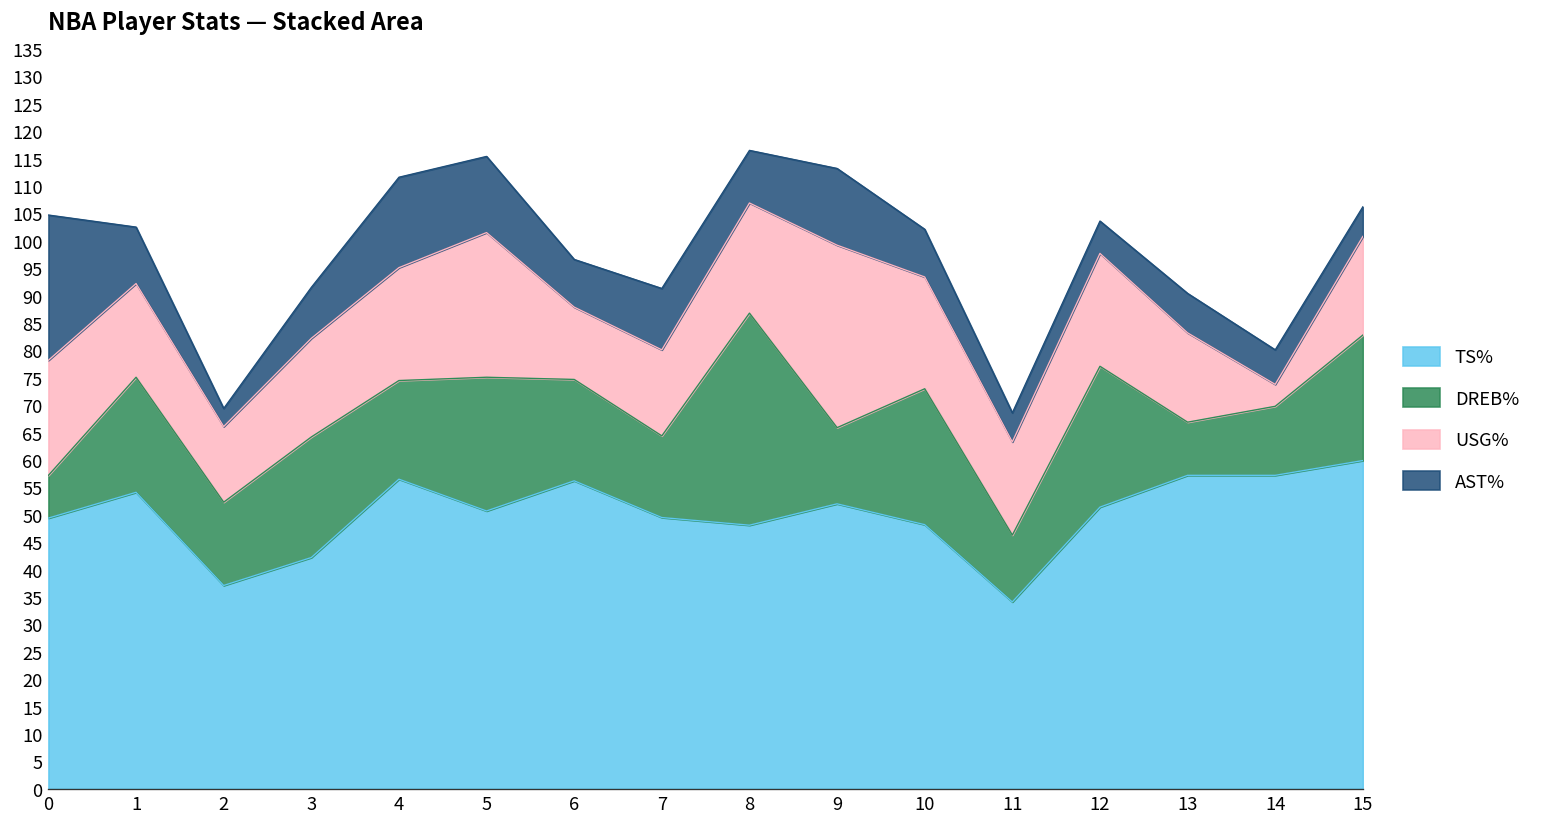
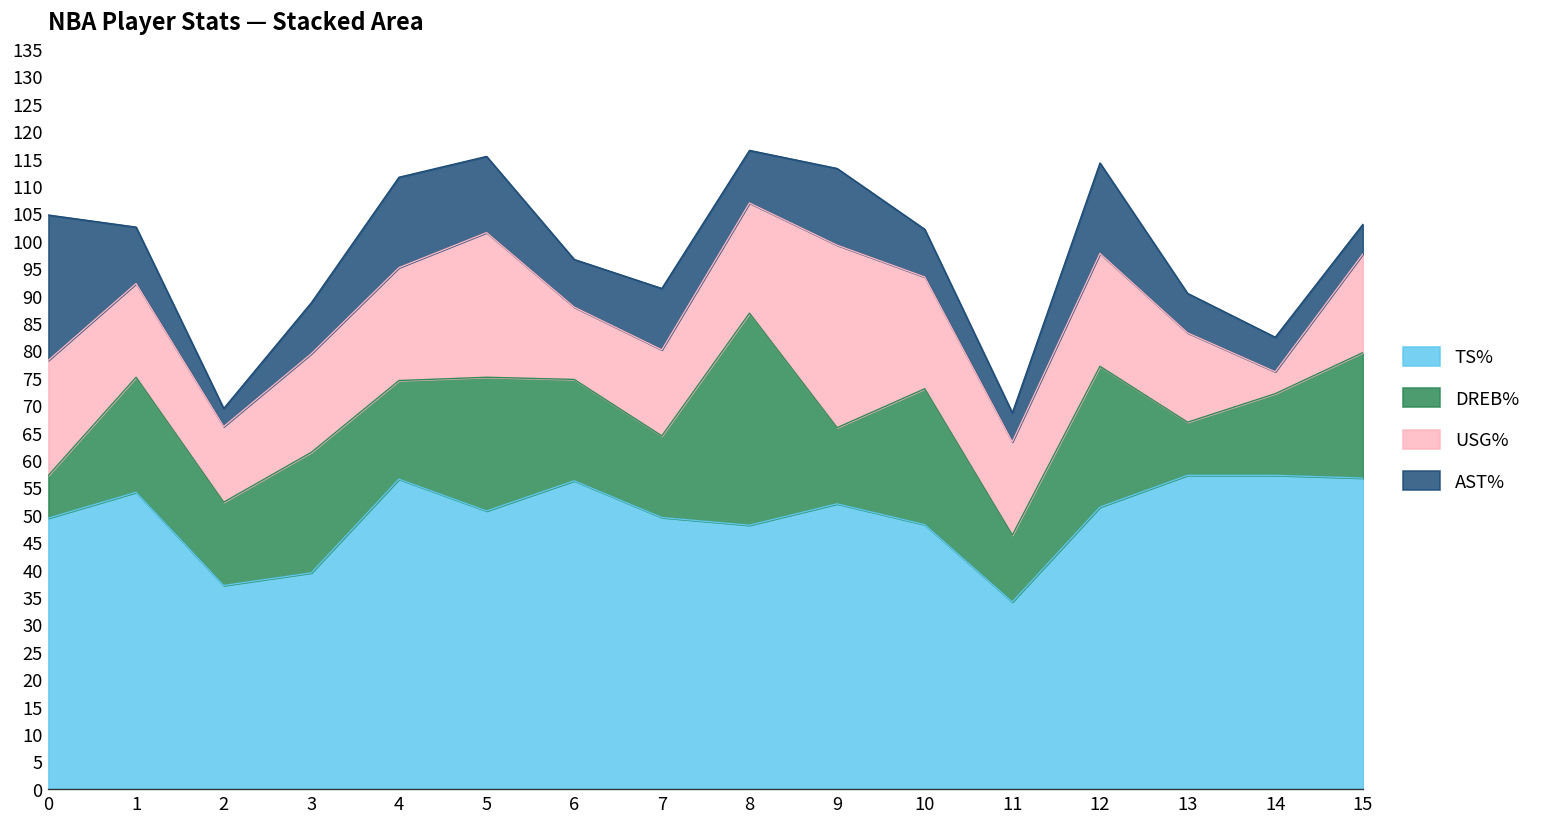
TS%, 3: 42 -> 39
AST%, 12: 6 -> 17
DREB%, 14: 13 -> 15
TS%, 15: 60 -> 57
